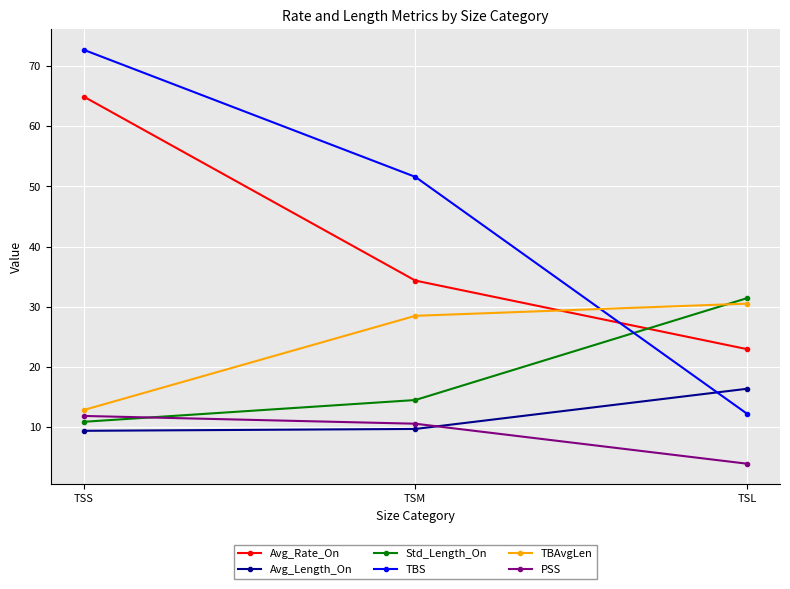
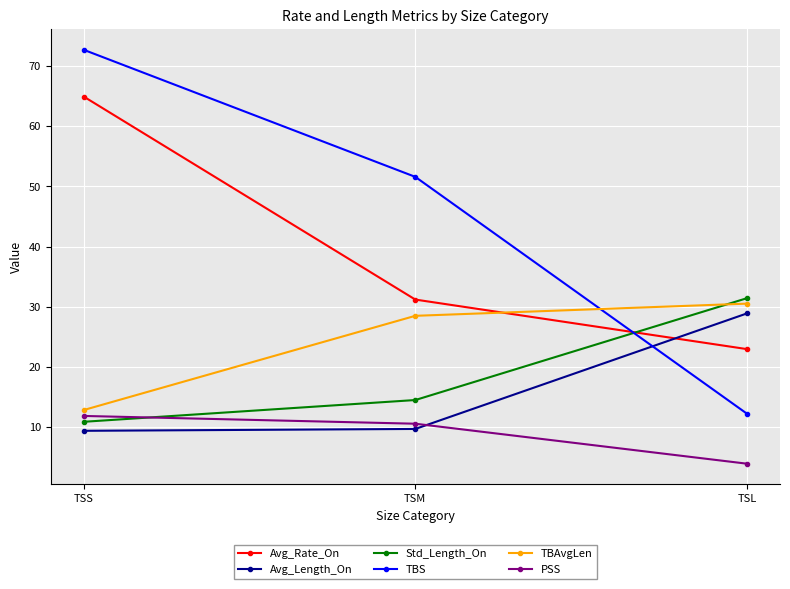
Avg_Rate_On, TSM: 34 -> 31
Avg_Length_On, TSL: 16 -> 29
